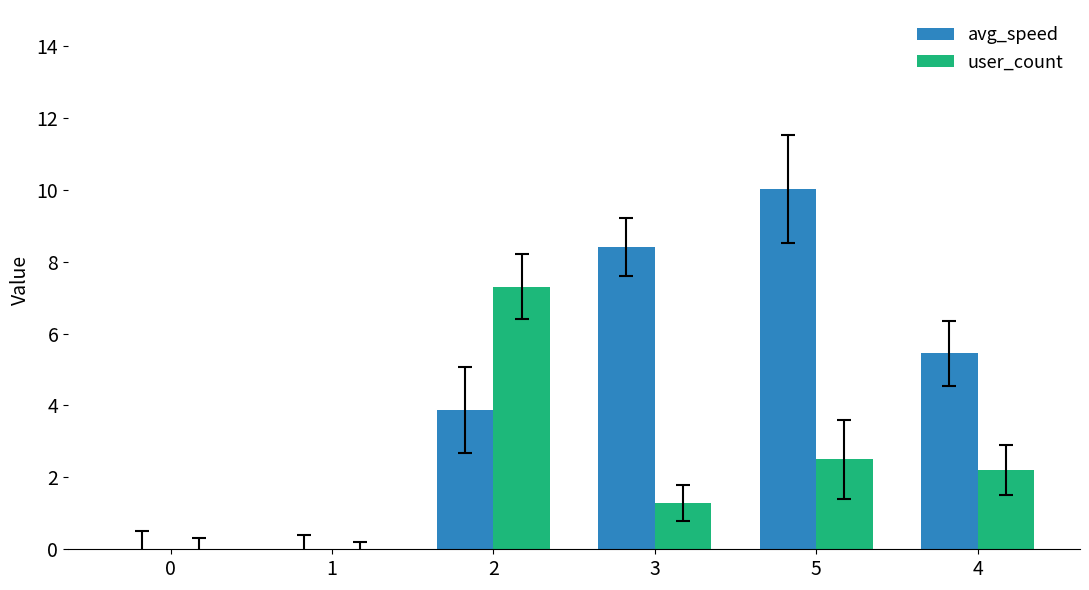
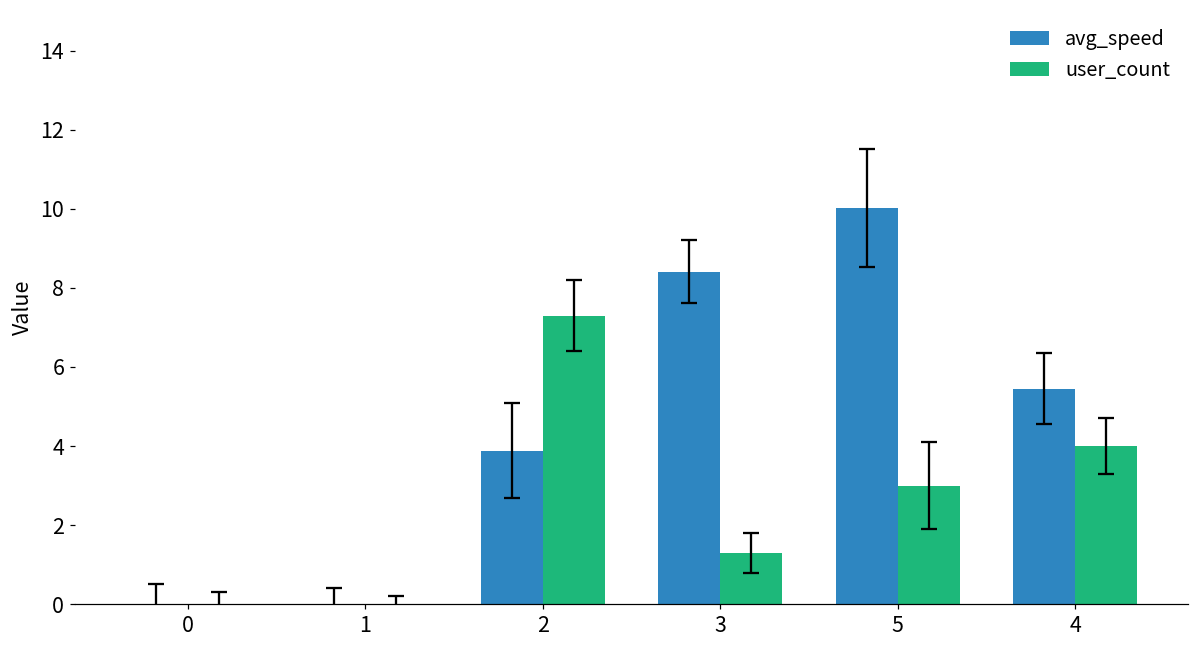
user_count, 5: 2.5 -> 3.0
user_count, 4: 2.2 -> 4.0
